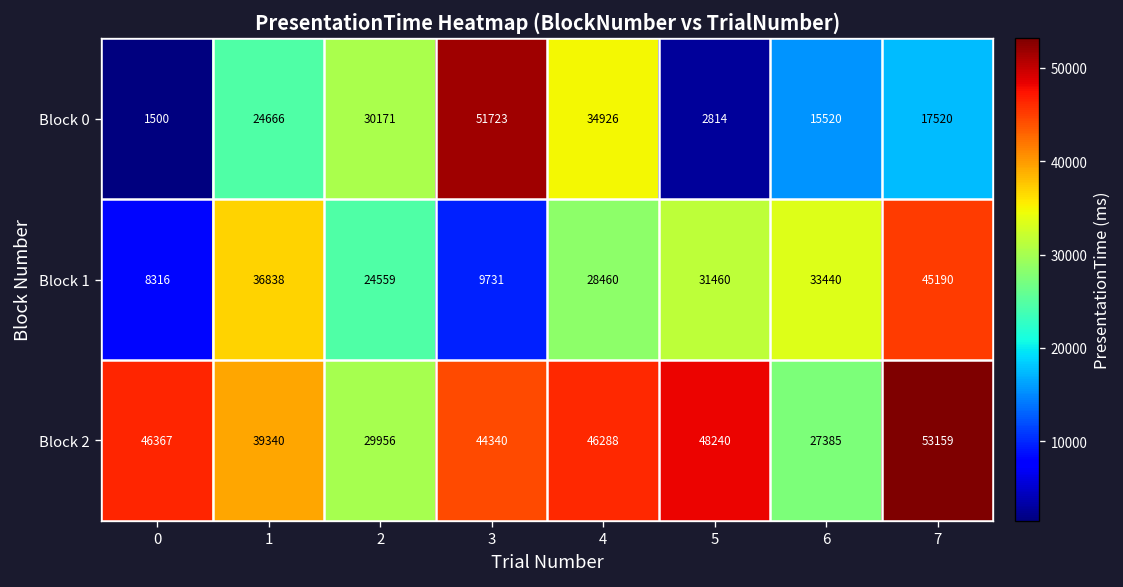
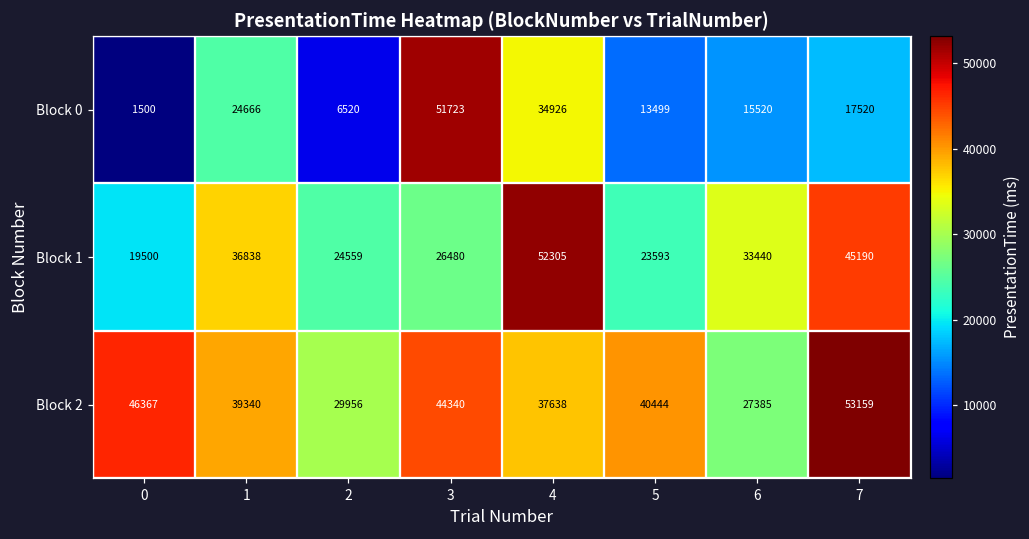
Block 0, 2: 30171 -> 6520
Block 0, 5: 2814 -> 13499
Block 1, 0: 8316 -> 19500
Block 1, 3: 9731 -> 26480
Block 1, 4: 28460 -> 52305
Block 1, 5: 31460 -> 23593
Block 2, 4: 46288 -> 37638
Block 2, 5: 48240 -> 40444
